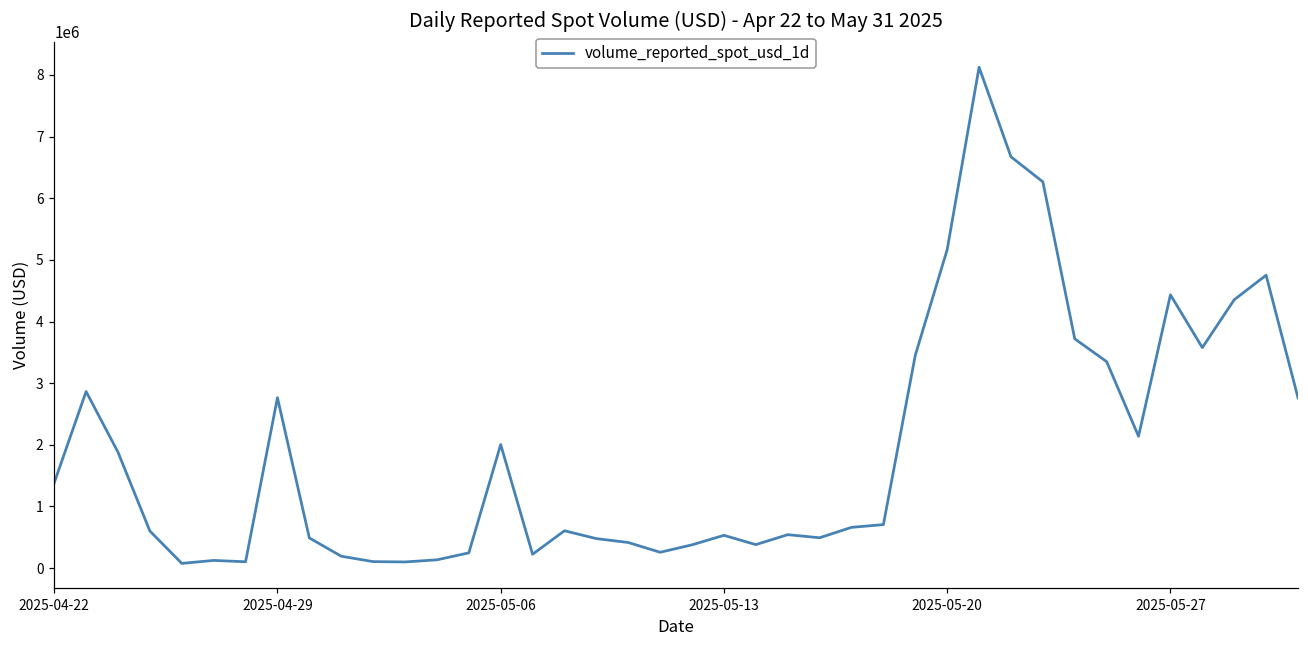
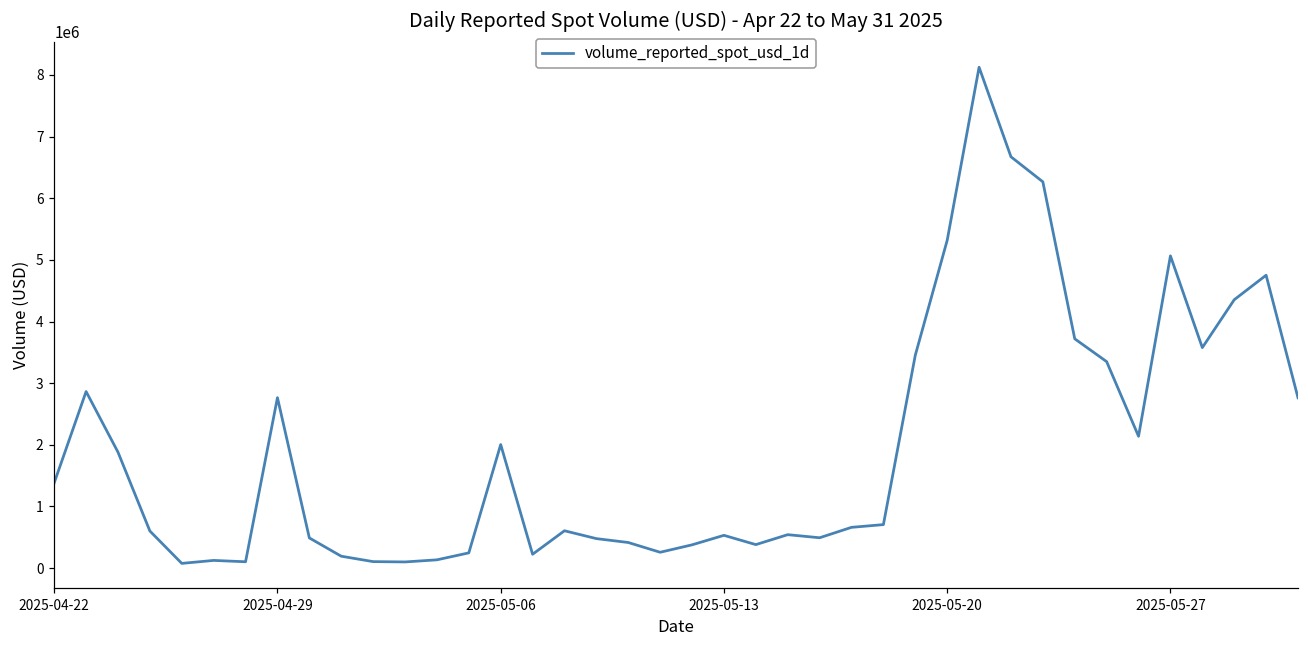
2025-05-20: 5200000 -> 5300000
2025-05-27: 4400000 -> 5100000
